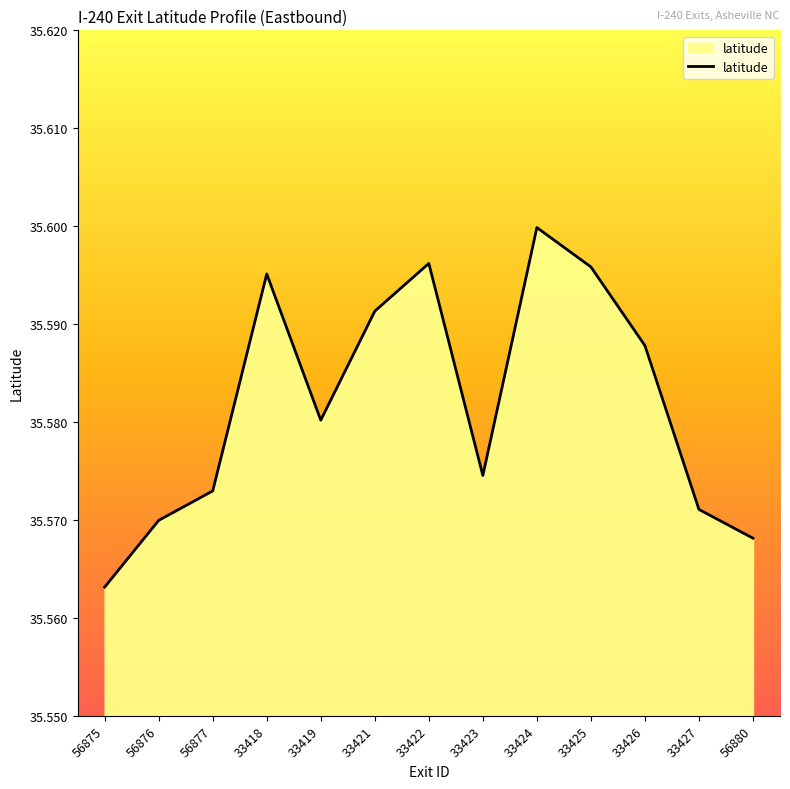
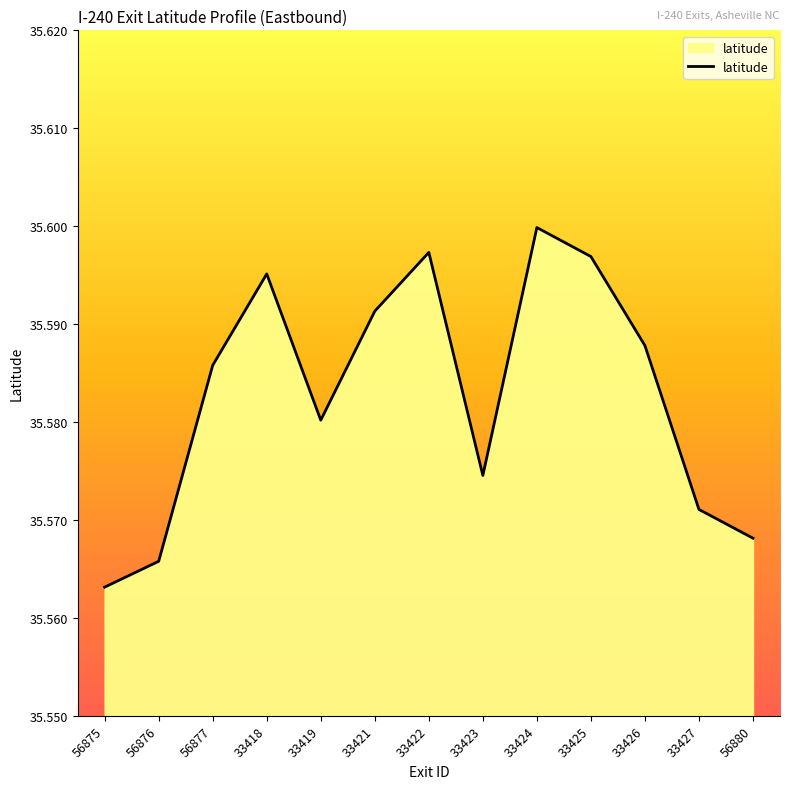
56876: 35.570 -> 35.566
56877: 35.573 -> 35.586
33422: 35.596 -> 35.597
33425: 35.596 -> 35.597
